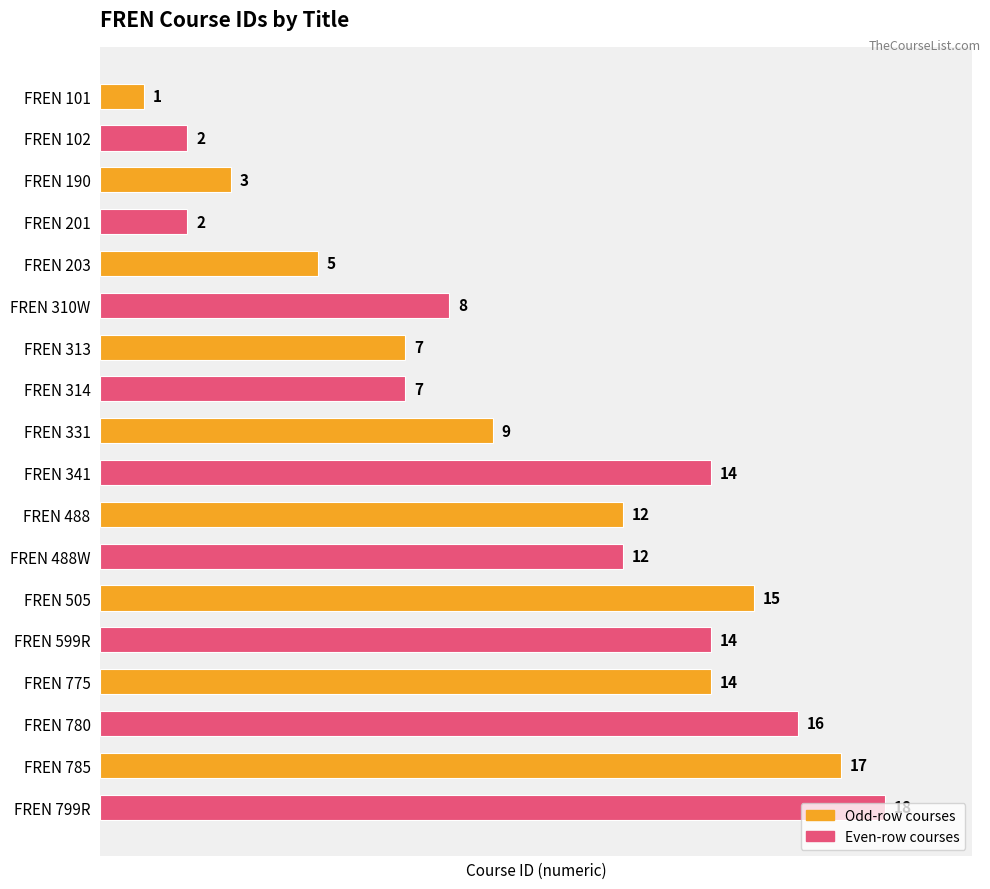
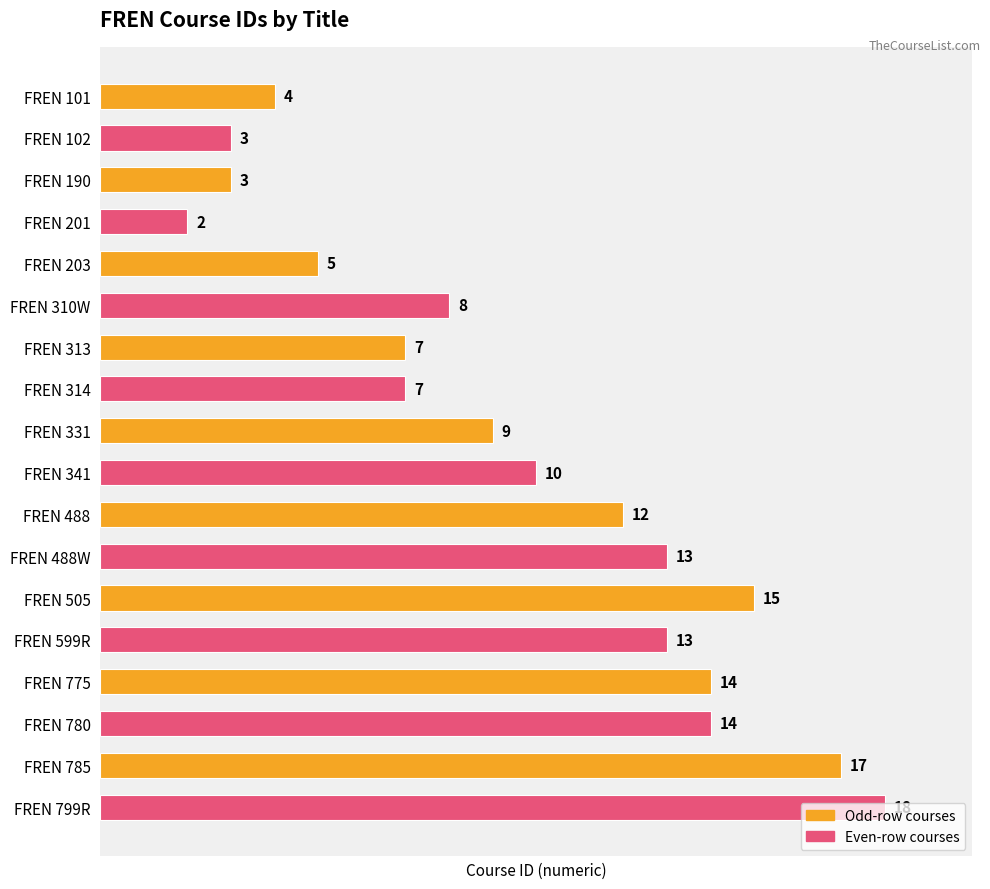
FREN 101: 1 -> 4
FREN 102: 2 -> 3
FREN 341: 14 -> 10
FREN 488W: 12 -> 13
FREN 599R: 14 -> 13
FREN 780: 16 -> 14
